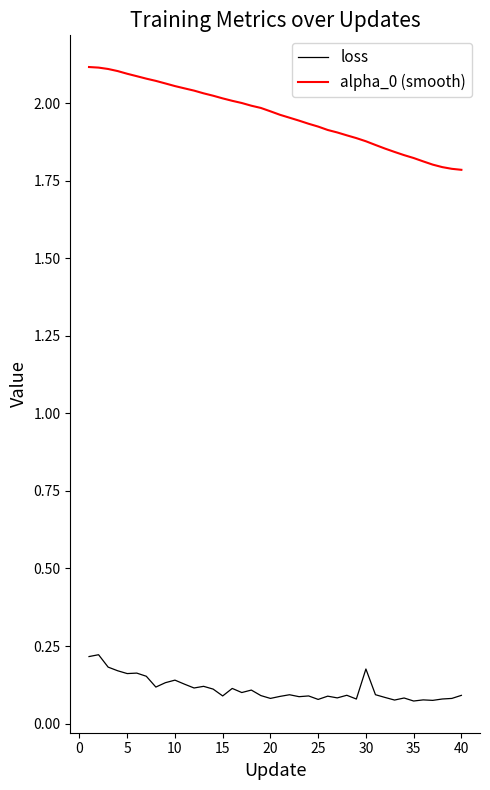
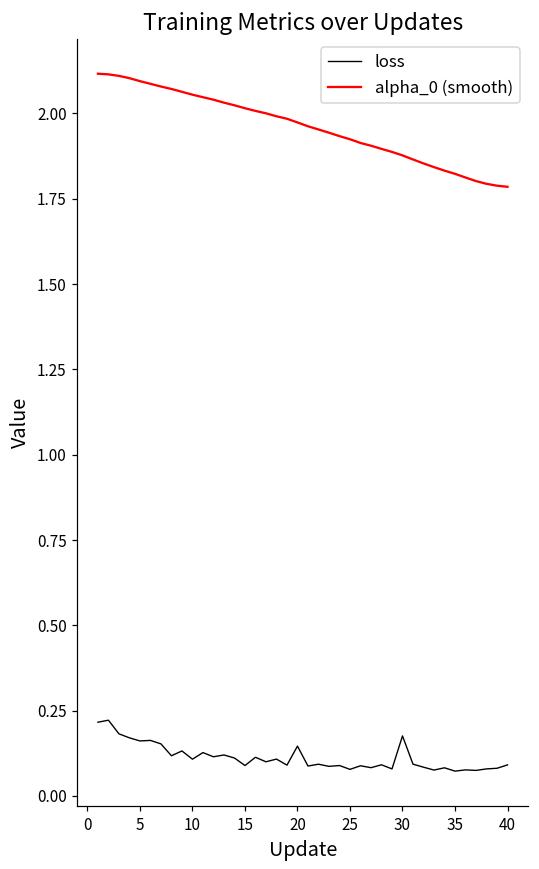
loss, 10: 0.14 -> 0.11
loss, 20: 0.08 -> 0.15
